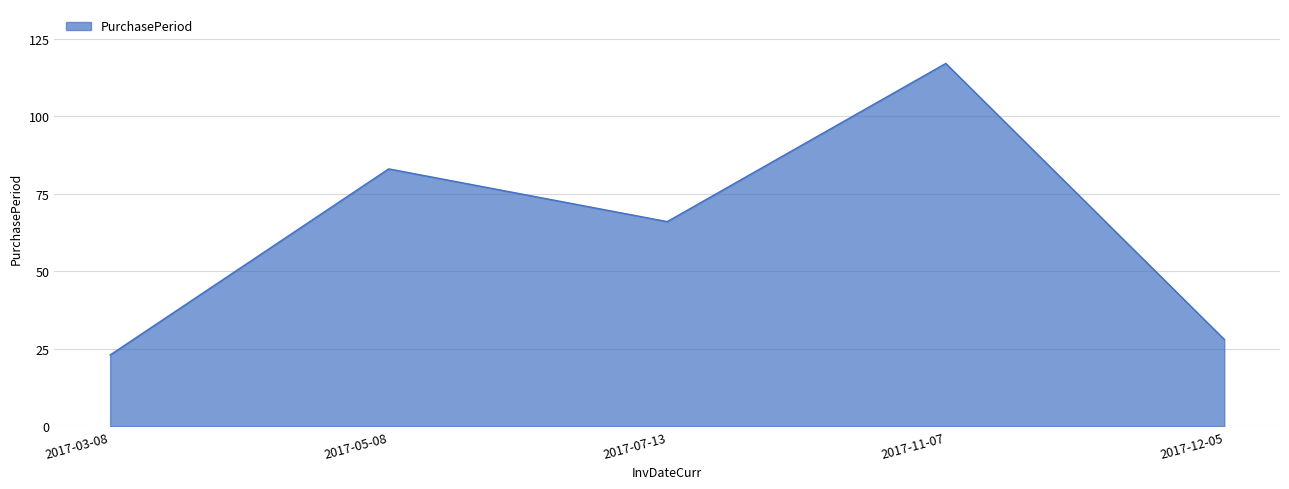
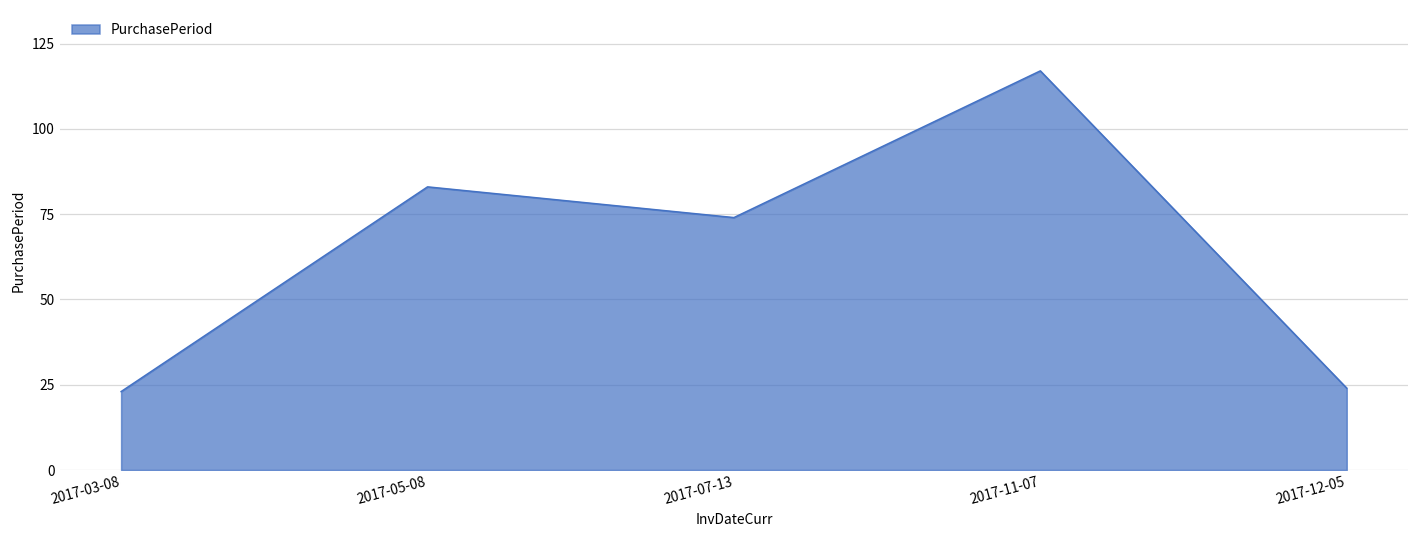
2017-07-13: 66 -> 74
2017-12-05: 28 -> 24
